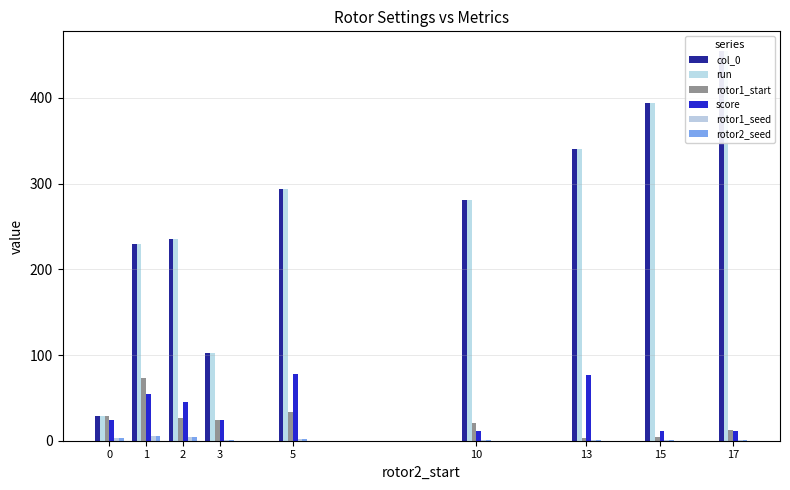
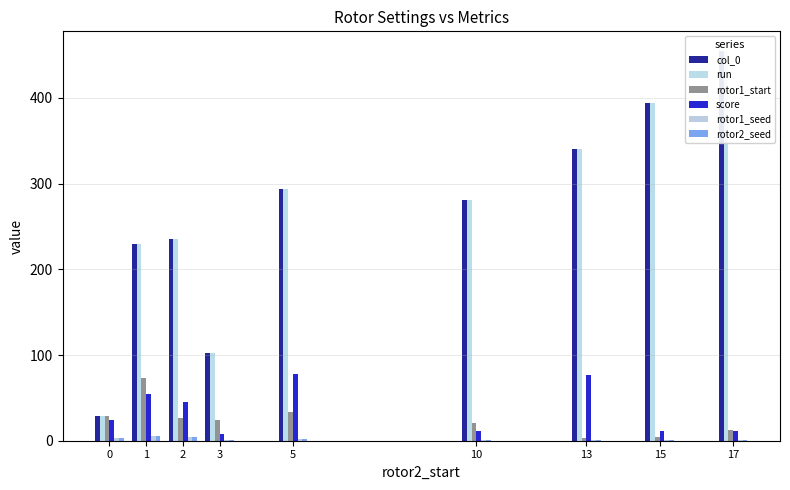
score, 3: 20 -> 10
